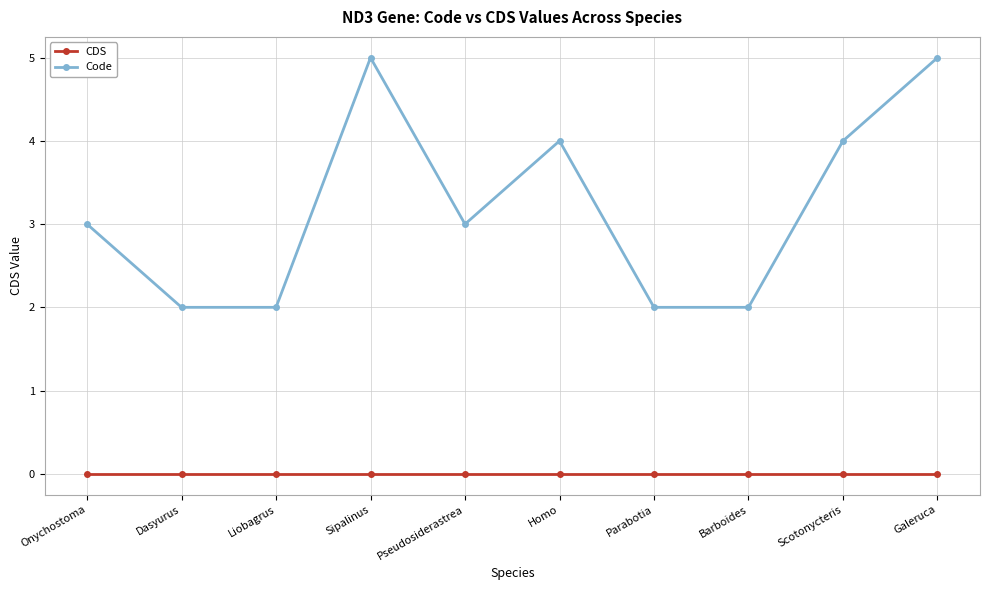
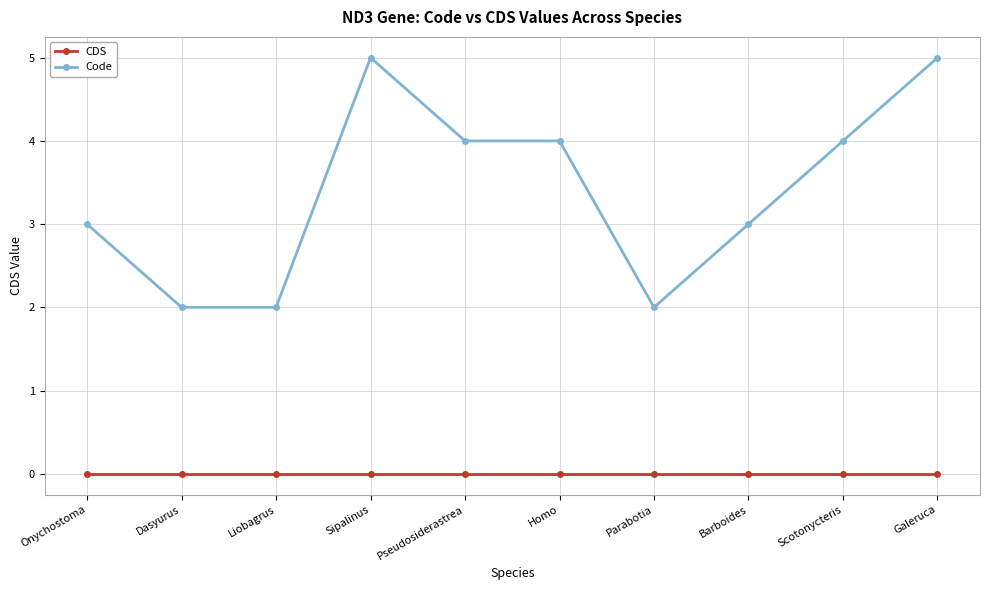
Code, Pseudosiderastrea: 3 -> 4
Code, Barboides: 2 -> 3
